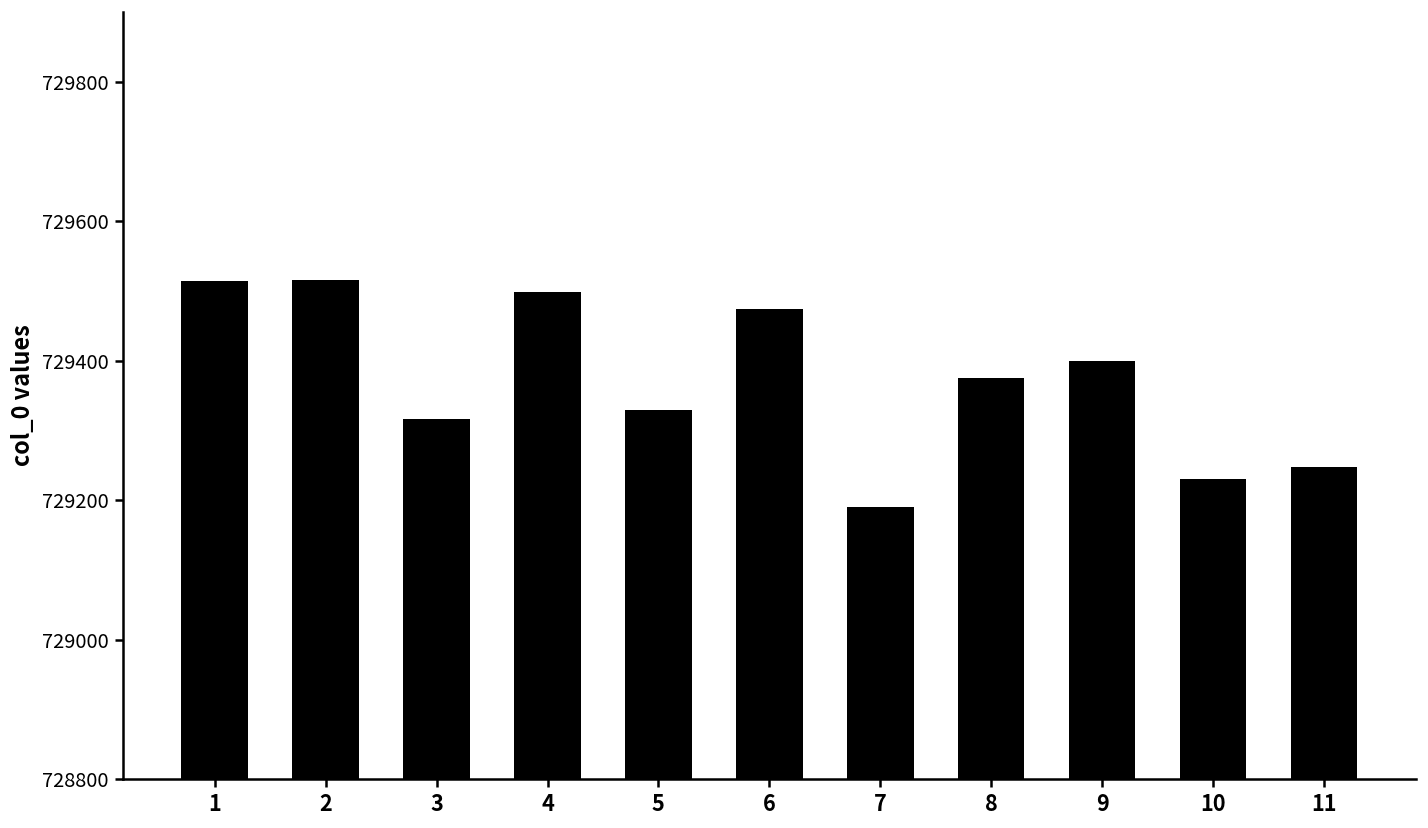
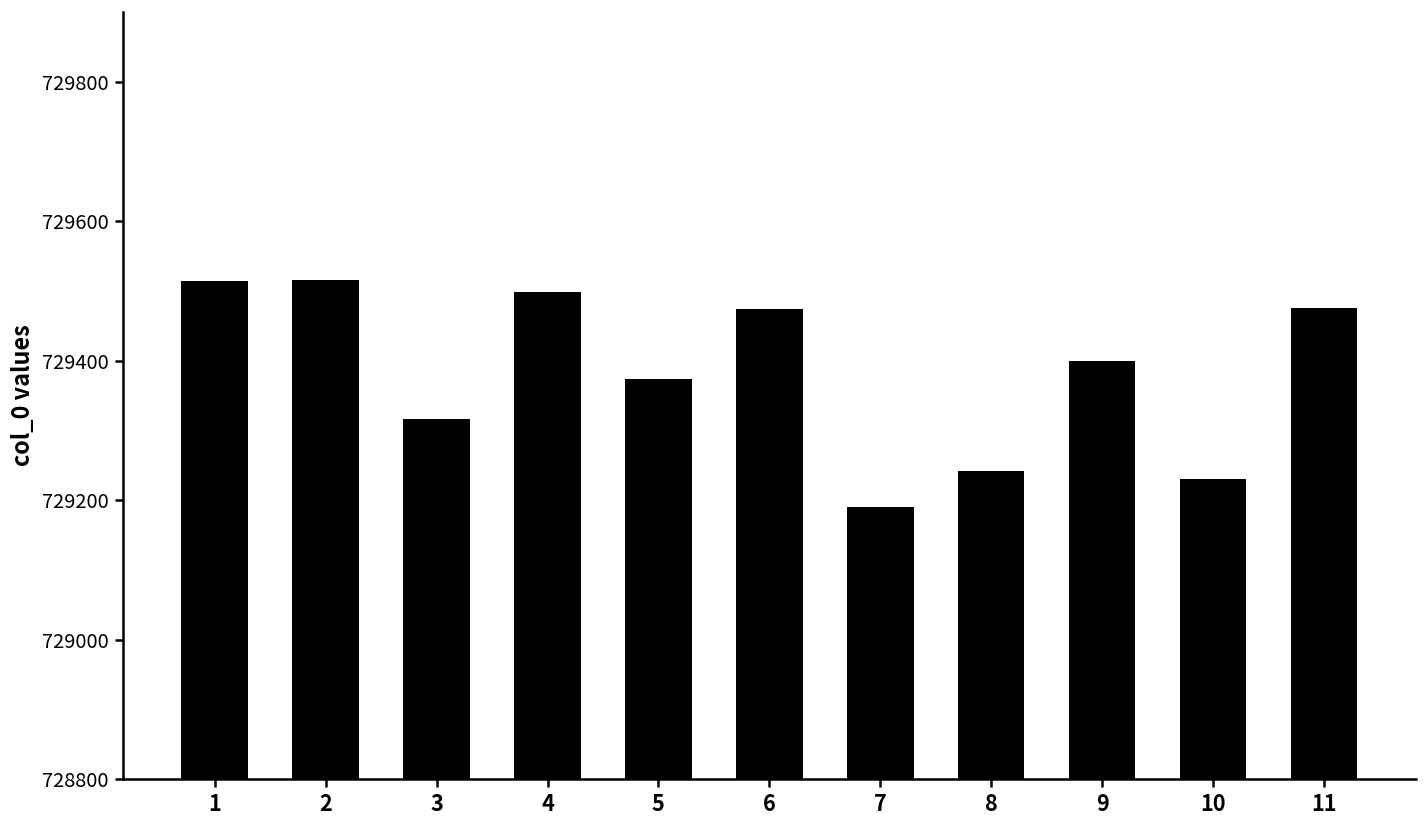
5: 729330 -> 729370
8: 729380 -> 729240
11: 729250 -> 729480
